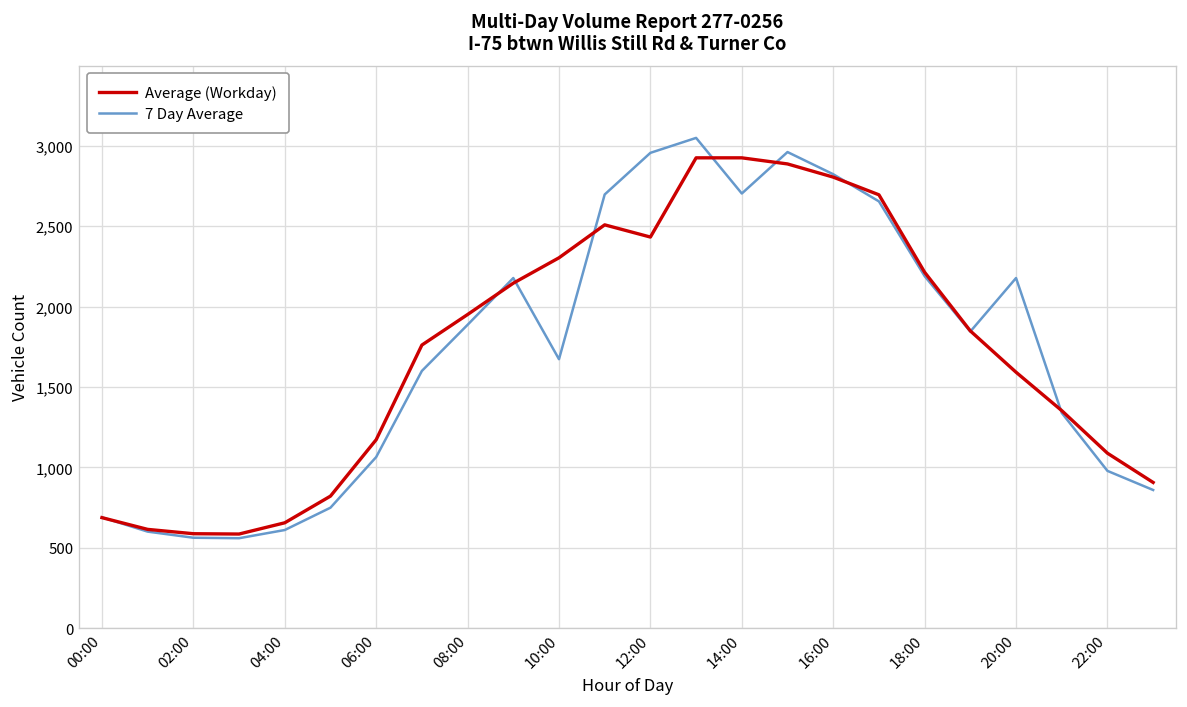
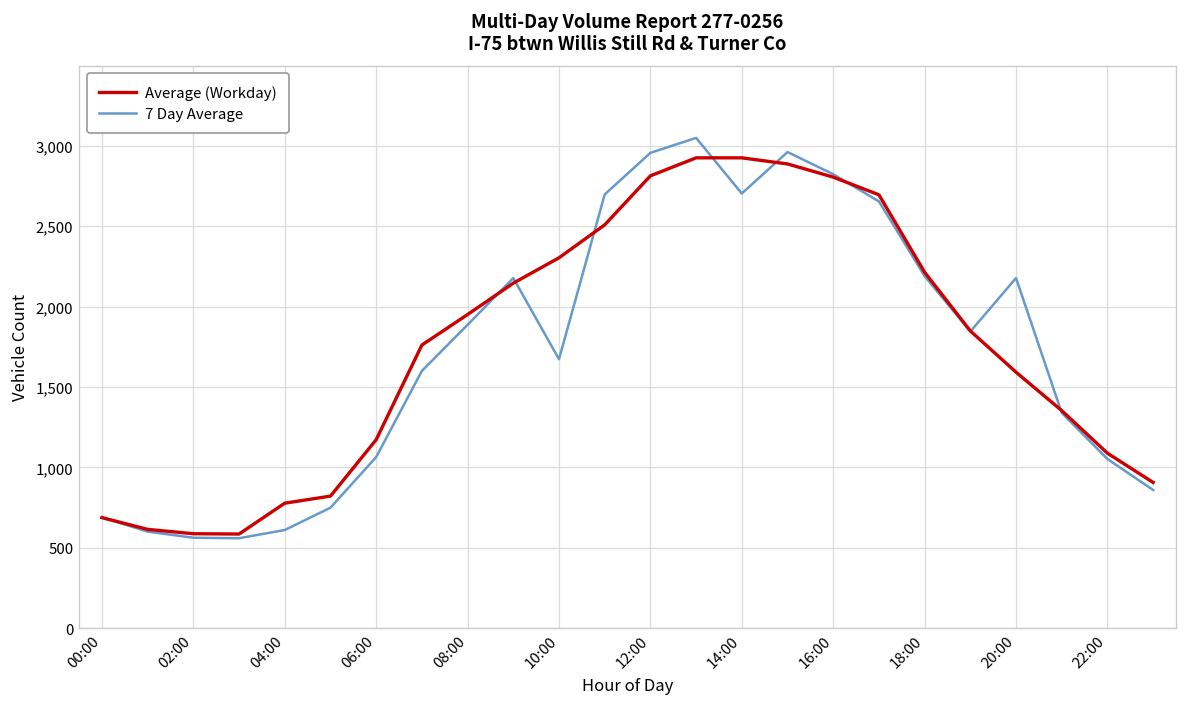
Average (Workday), 04:00: 660 -> 780
Average (Workday), 12:00: 2,430 -> 2,810
7 Day Average, 22:00: 980 -> 1,050
